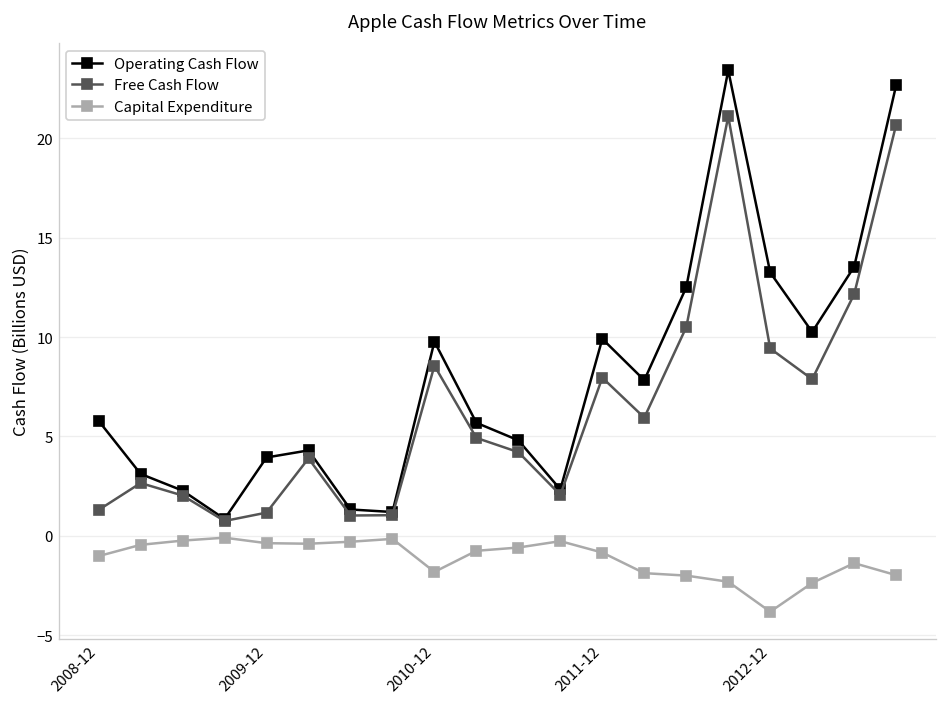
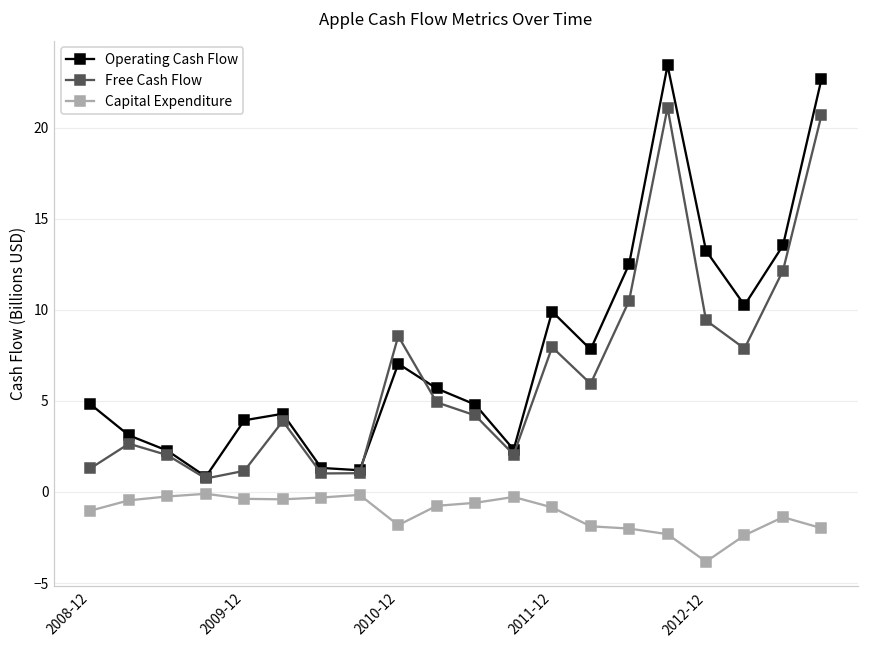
Operating Cash Flow, 2008-12: 5.8 -> 4.8
Operating Cash Flow, 2010-12: 9.8 -> 7.0
